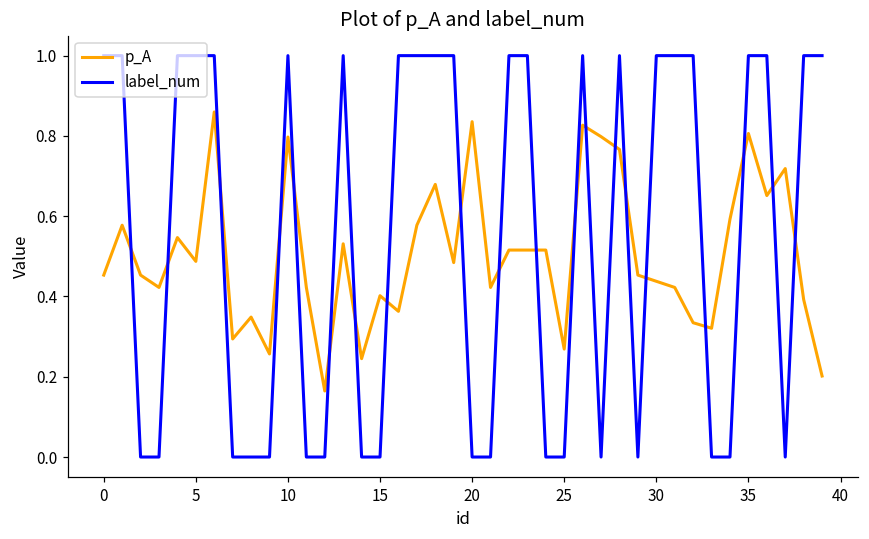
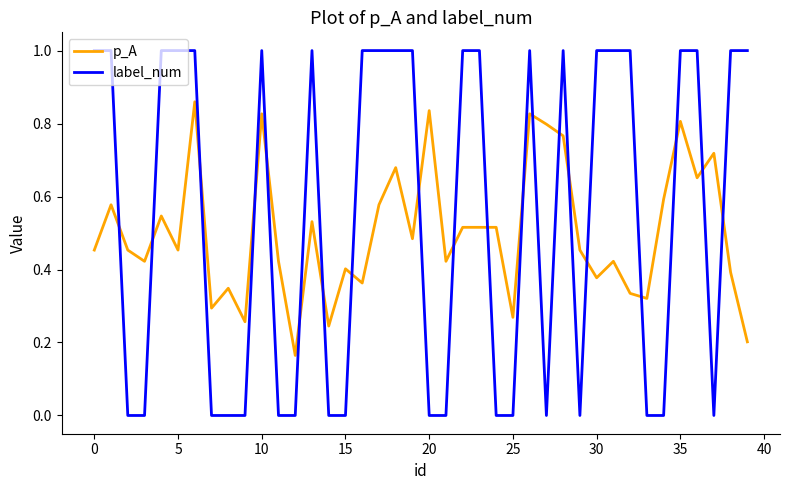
p_A, 5: 0.49 -> 0.45
p_A, 10: 0.80 -> 0.83
p_A, 30: 0.44 -> 0.38
